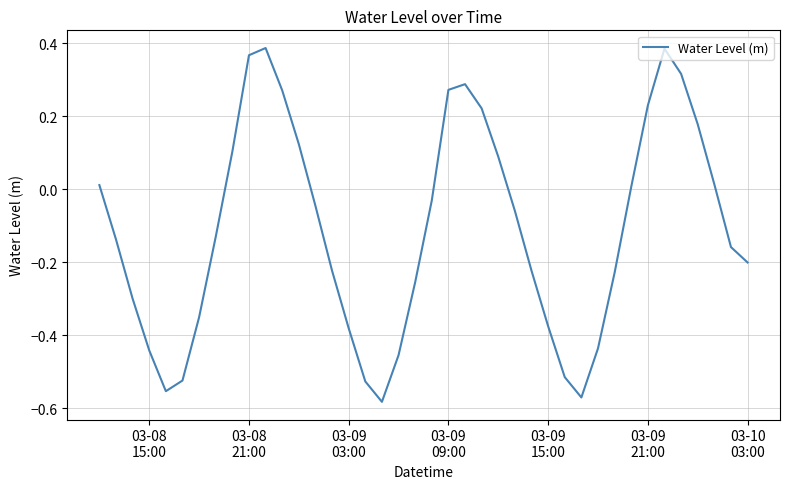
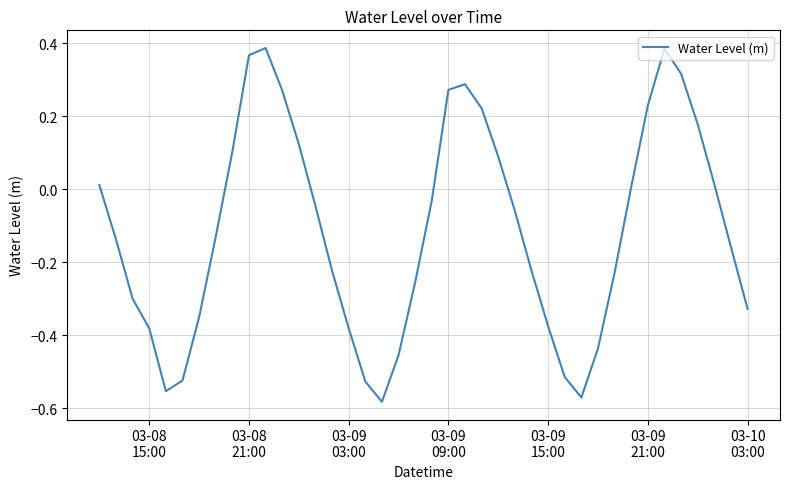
03-08 15:00: -0.44 -> -0.38
03-10 03:00: -0.20 -> -0.33
